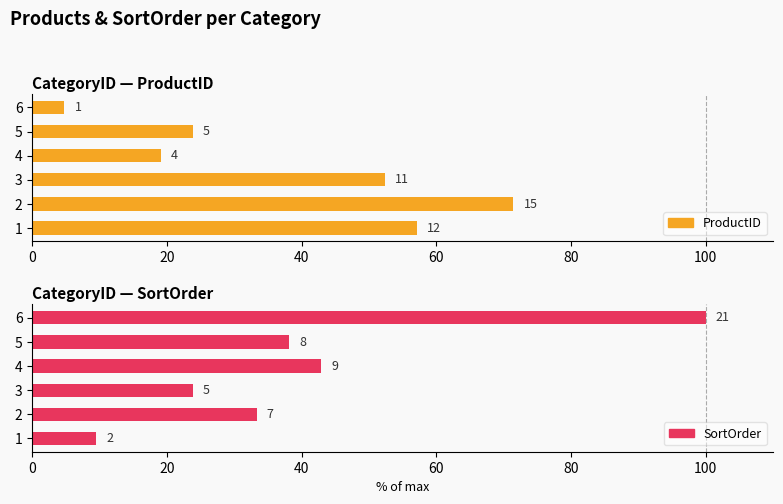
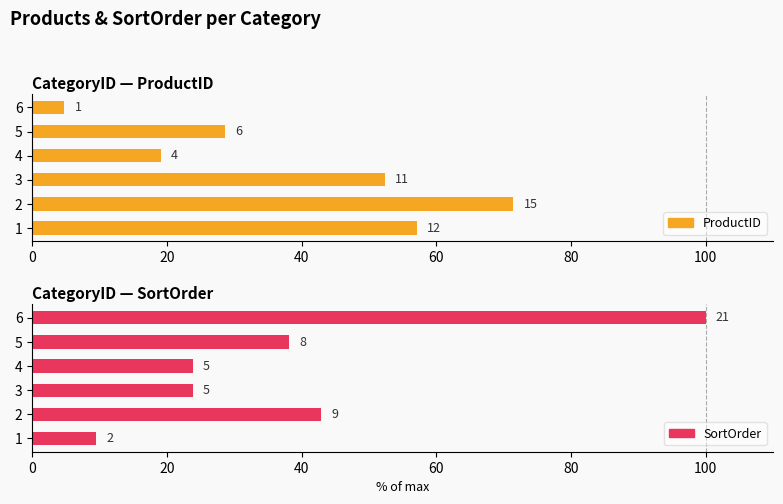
CategoryID — ProductID, 5: 5 -> 6
CategoryID — SortOrder, 4: 9 -> 5
CategoryID — SortOrder, 2: 7 -> 9
